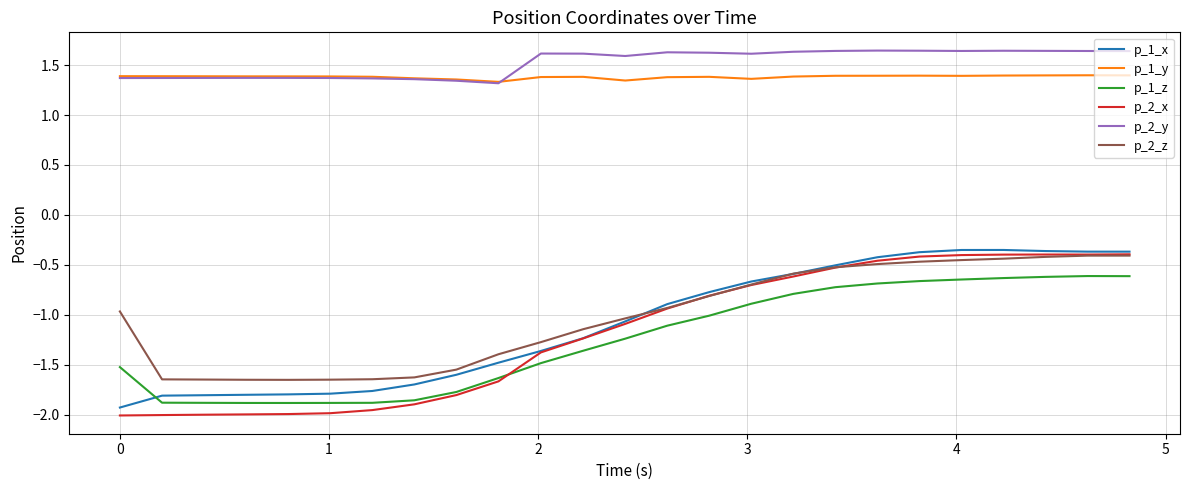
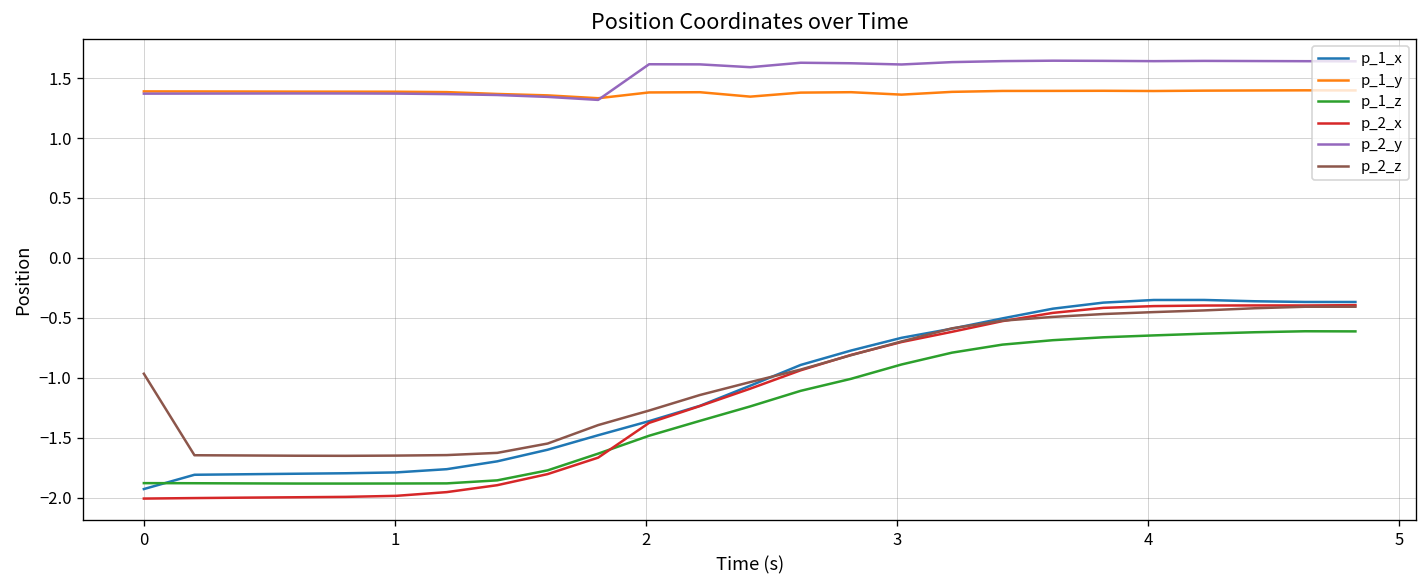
p_1_z, 0: -1.5 -> -1.9
